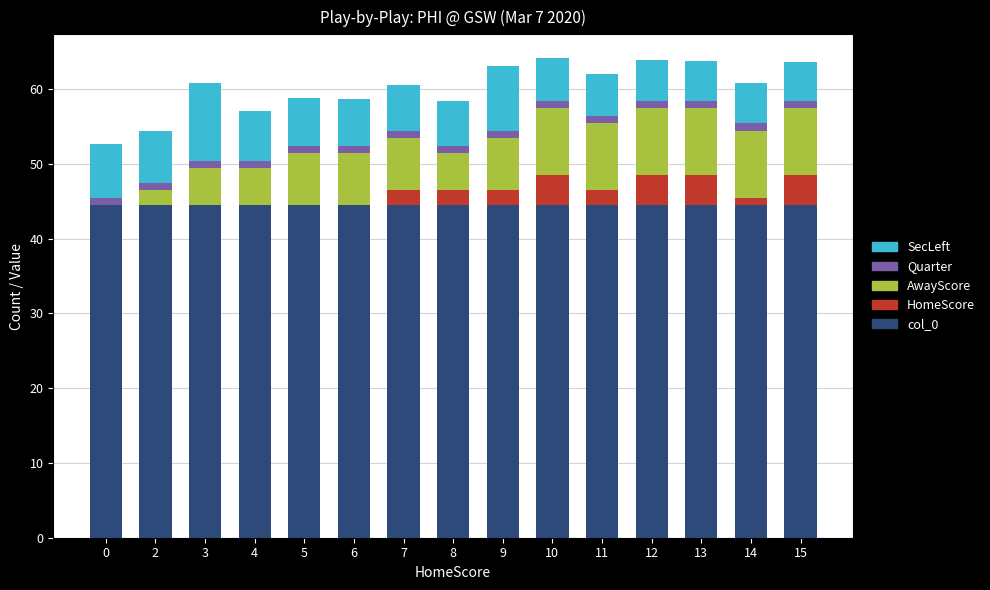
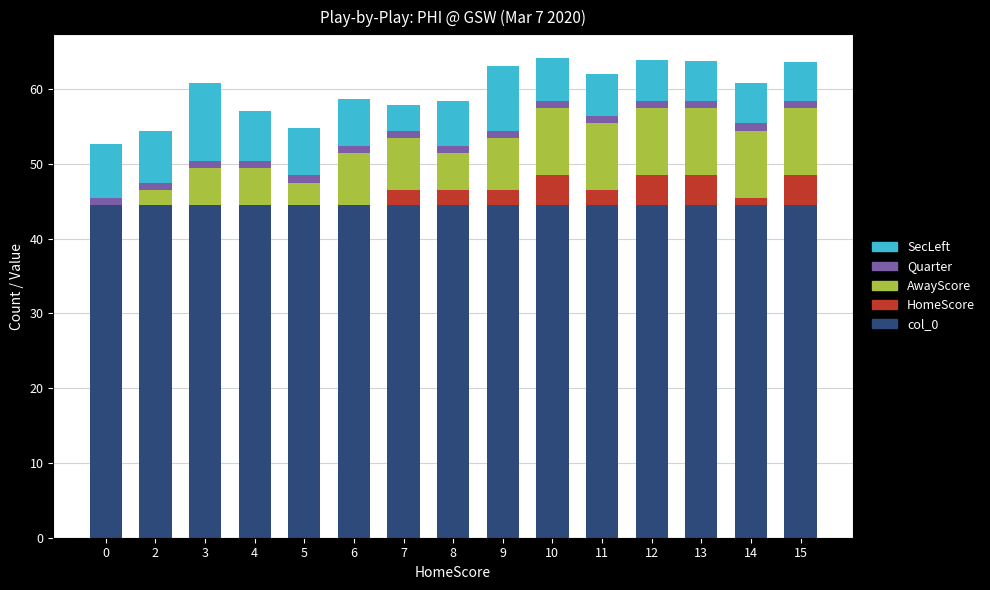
AwayScore, 5: 7 -> 3
SecLeft, 7: 6 -> 3
